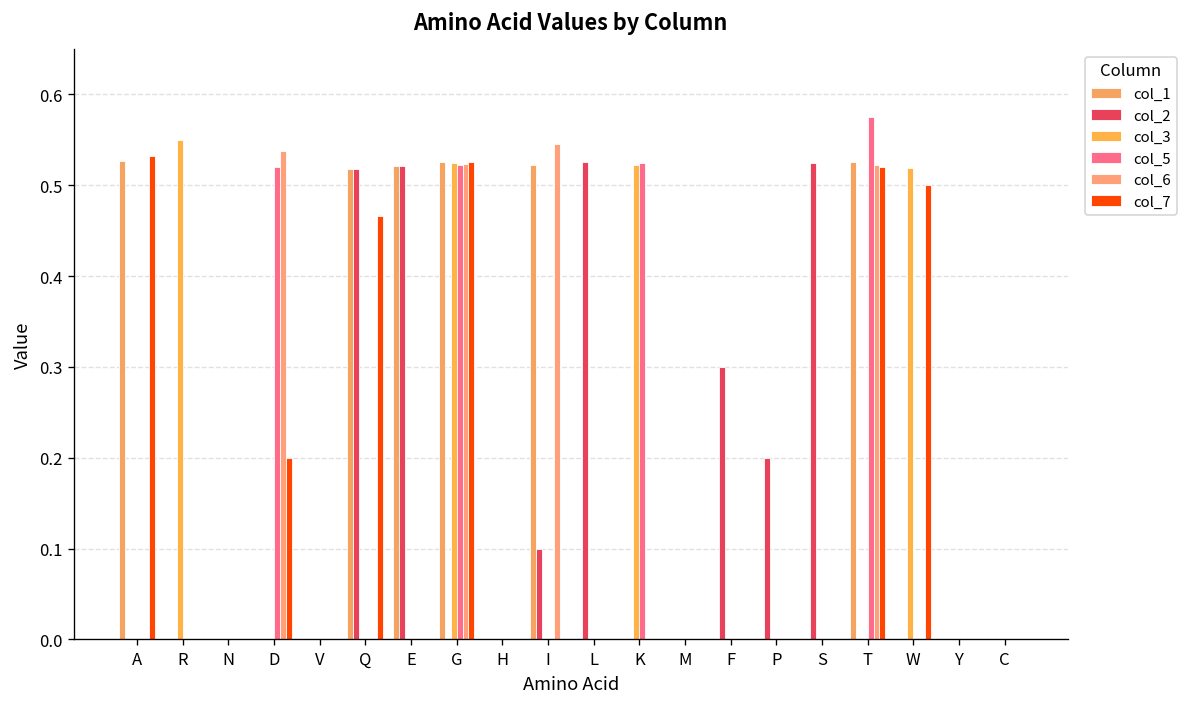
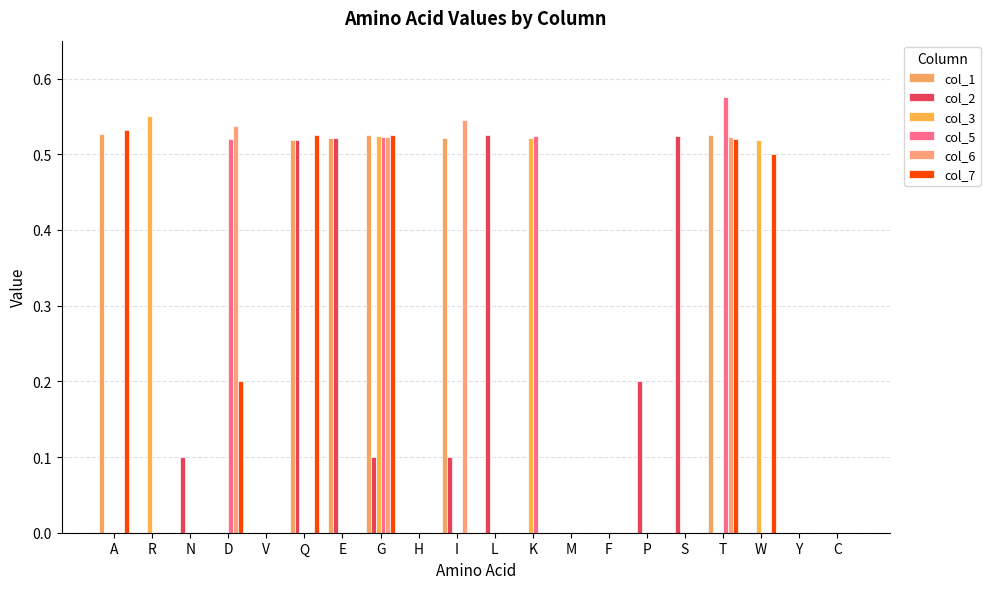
col_2, N: 0.0 -> 0.1
col_7, Q: 0.47 -> 0.53
col_2, G: 0.0 -> 0.1
col_2, F: 0.3 -> 0.0
